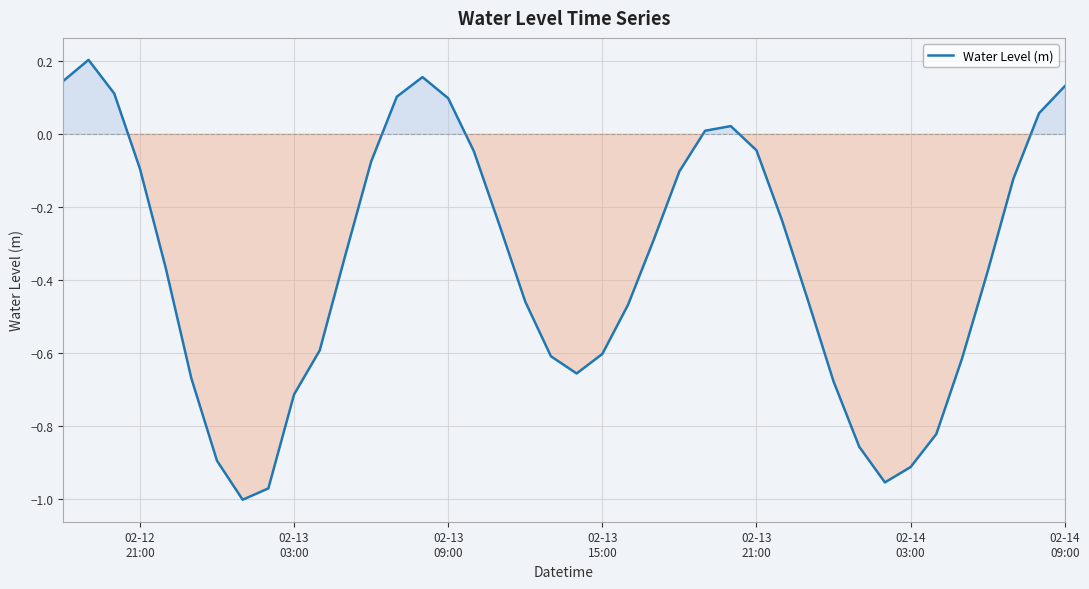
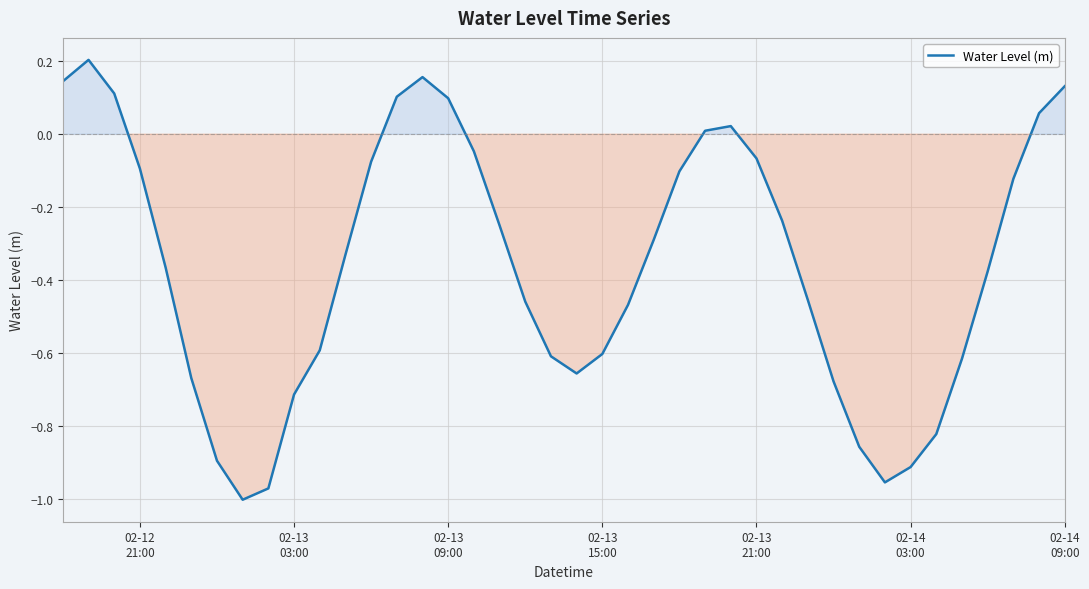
02-13 21:00: -0.04 -> -0.07
